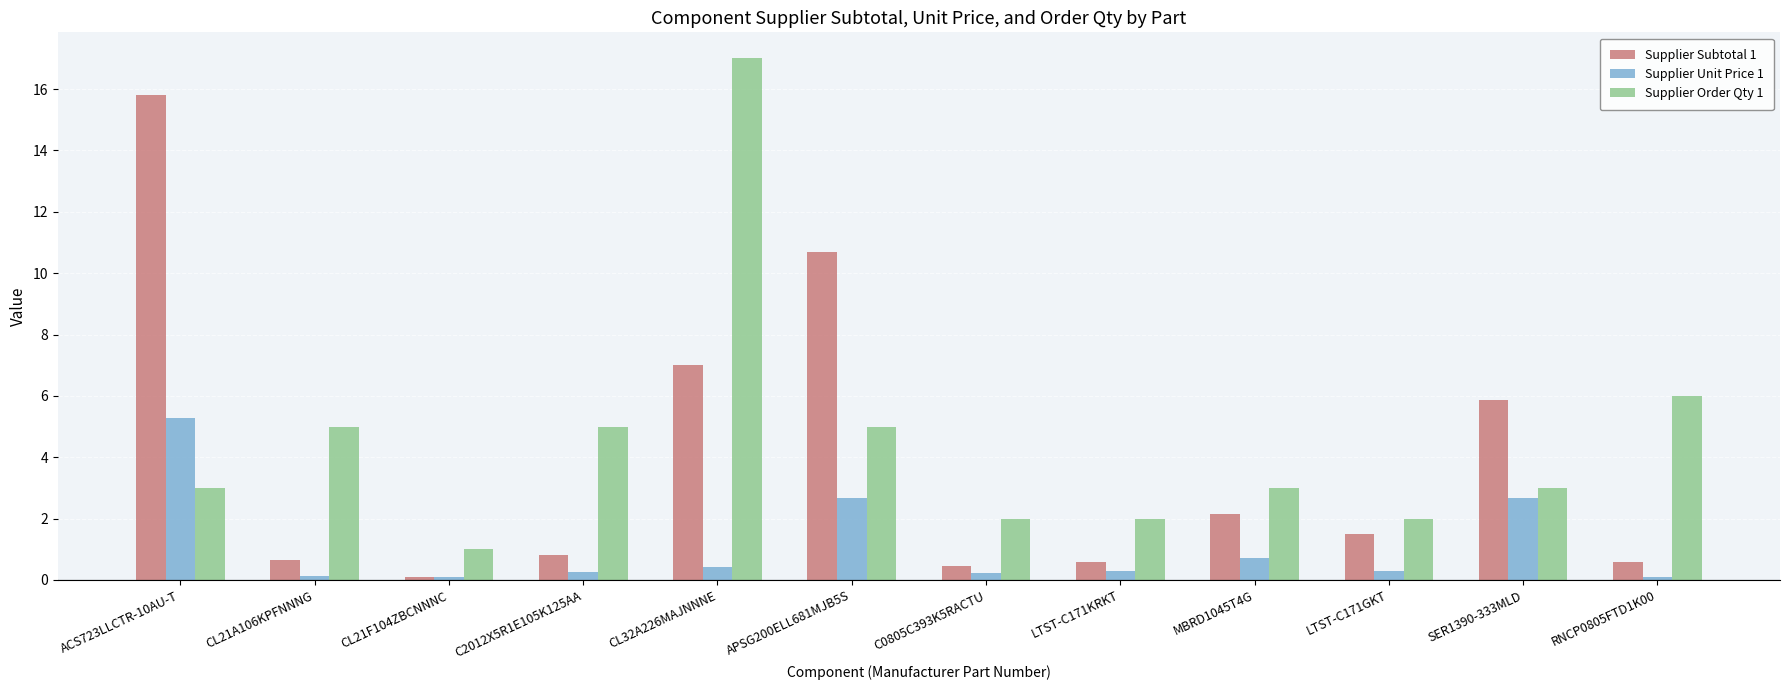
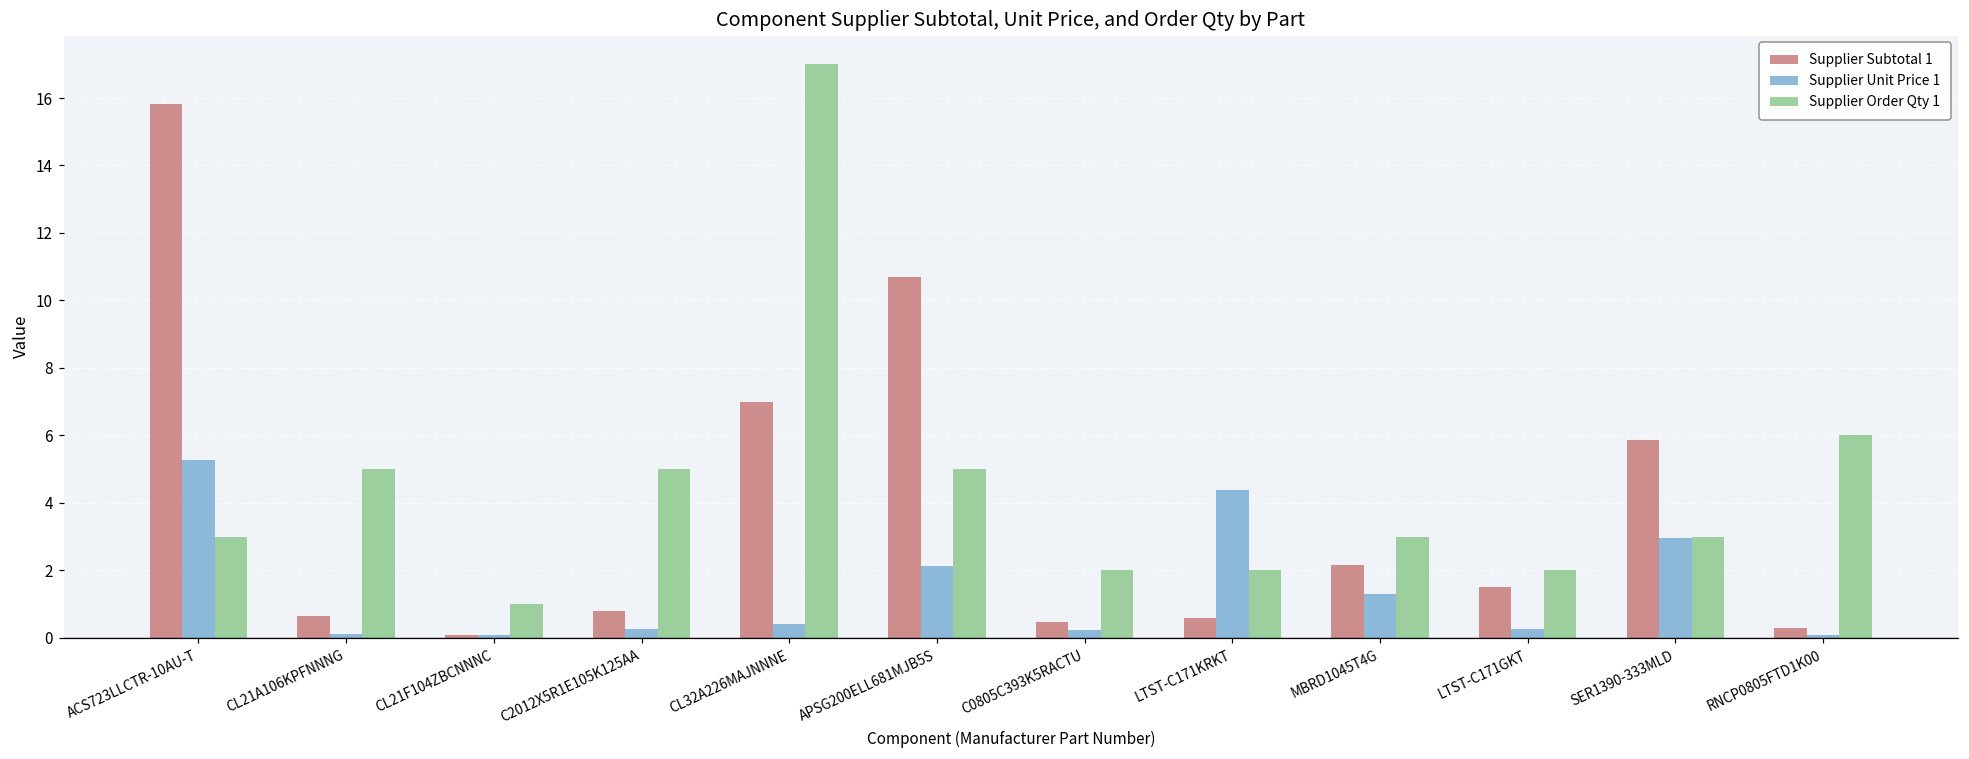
Supplier Unit Price 1, APSG200ELL681MJB5S: 2.7 -> 2.1
Supplier Unit Price 1, LTST-C171KRKT: 0.3 -> 4.4
Supplier Unit Price 1, MBRD1045T4G: 0.7 -> 1.3
Supplier Unit Price 1, SER1390-333MLD: 2.7 -> 3.0
Supplier Subtotal 1, RNCP0805FTD1K00: 0.6 -> 0.3
